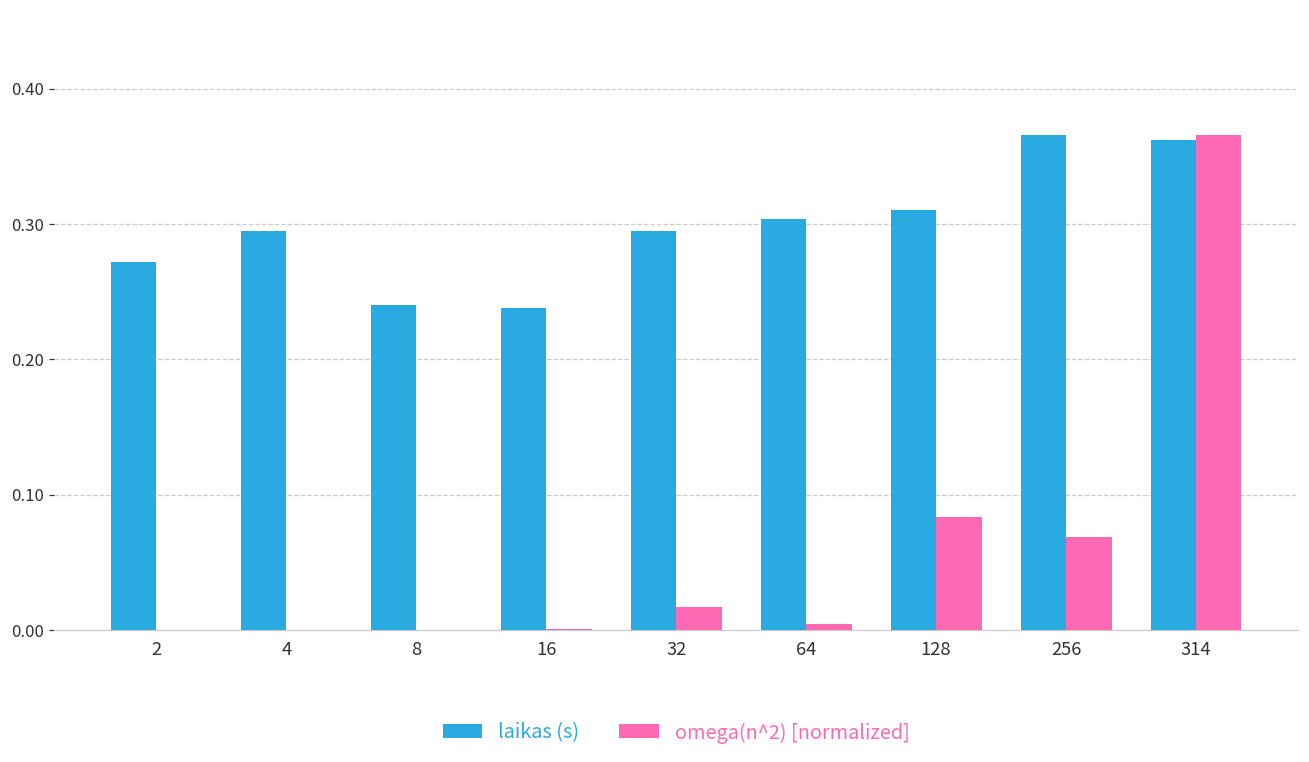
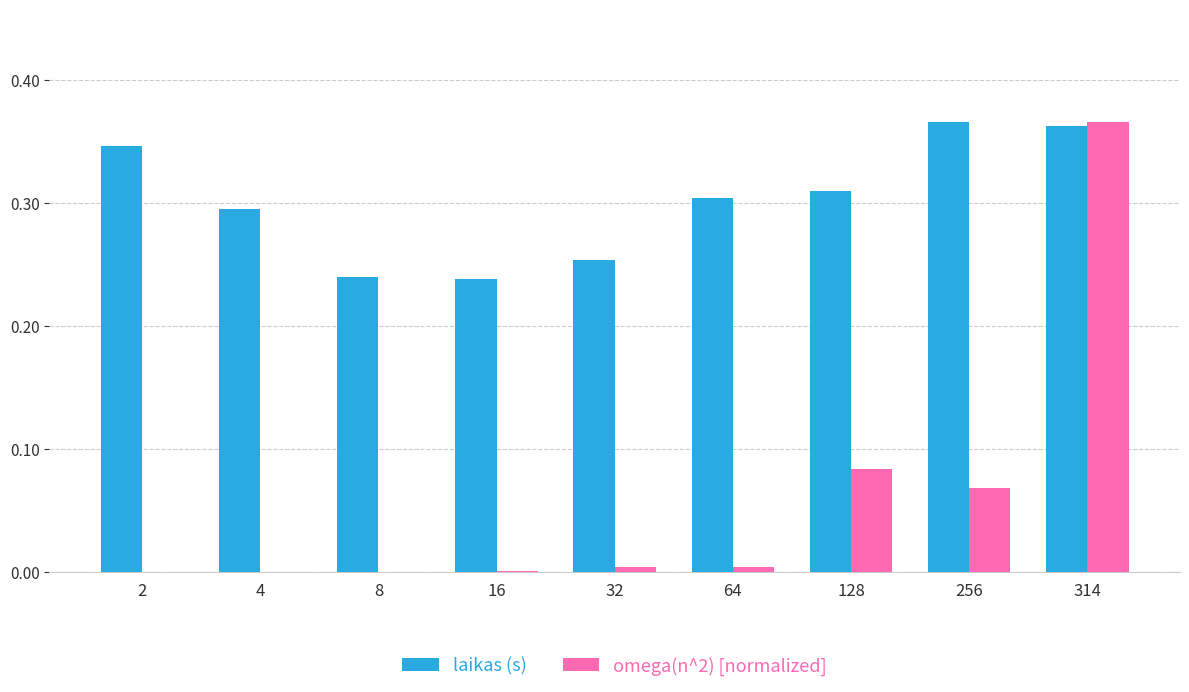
laikas (s), 2: 0.272 -> 0.346
laikas (s), 32: 0.295 -> 0.254
omega(n^2) [normalized], 32: 0.017 -> 0.004
